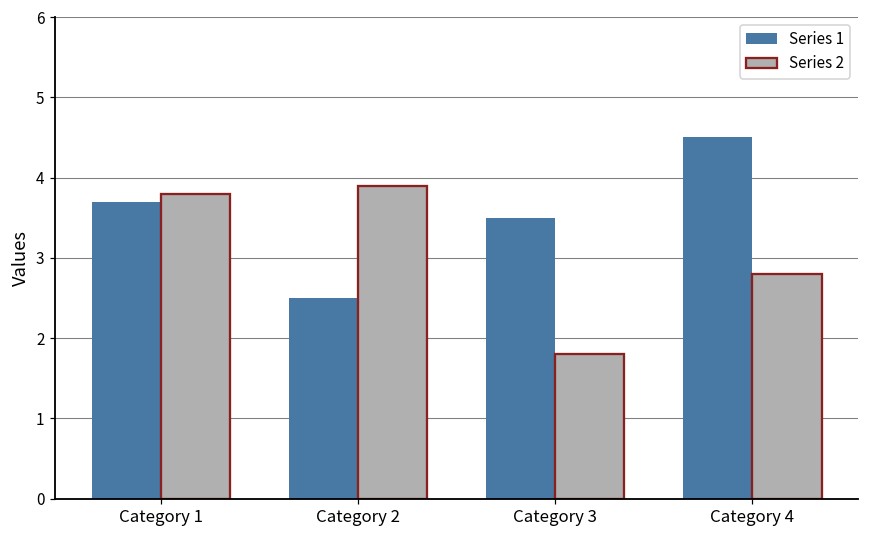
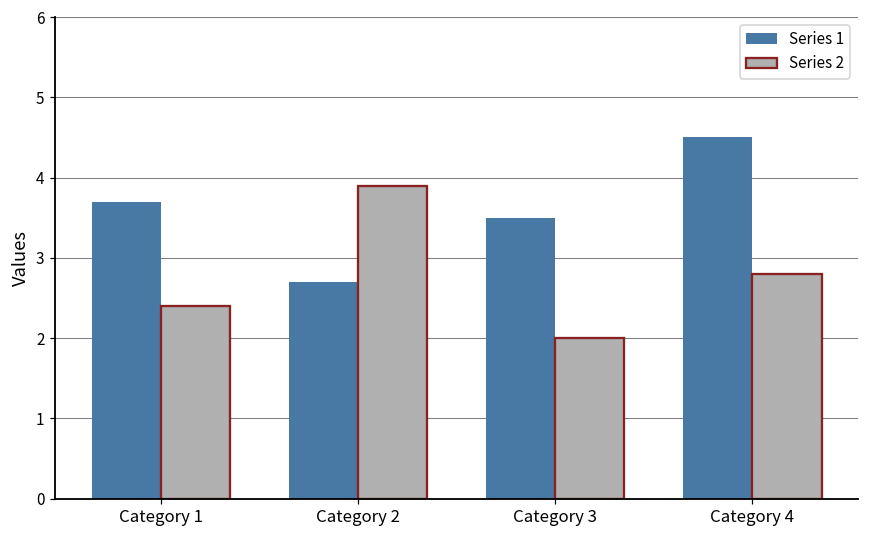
Series 2, Category 1: 3.8 -> 2.4
Series 1, Category 2: 2.5 -> 2.7
Series 2, Category 3: 1.8 -> 2.0
